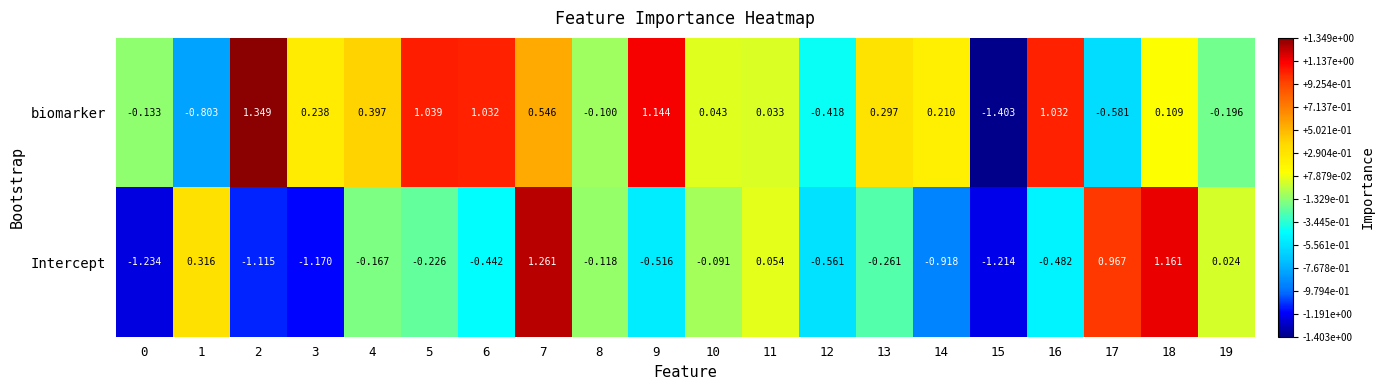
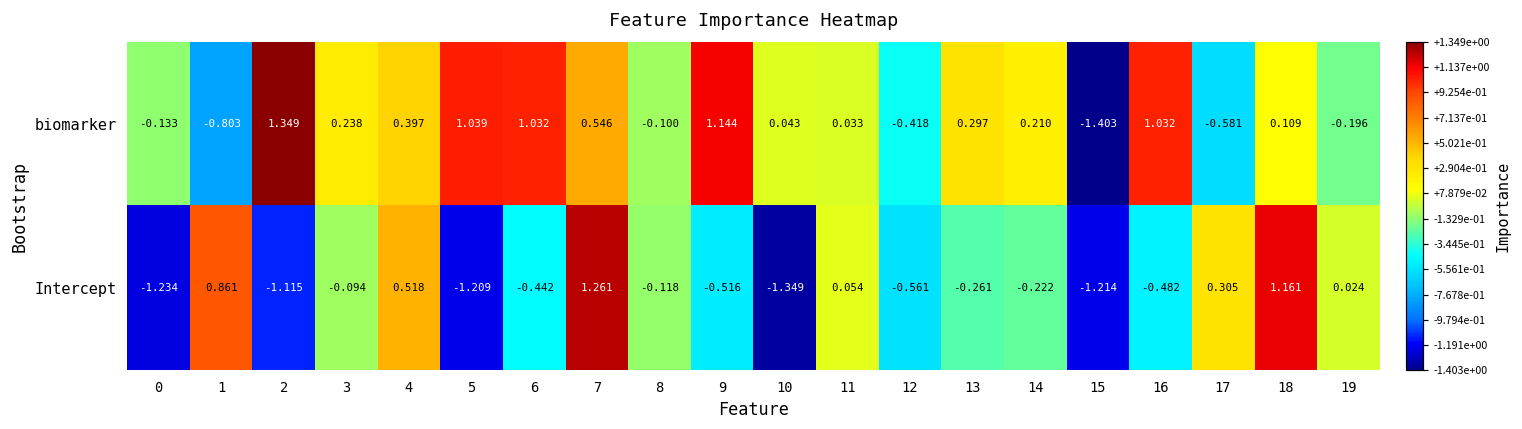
Intercept, 1: 0.316 -> 0.861
Intercept, 3: -1.170 -> -0.094
Intercept, 4: -0.167 -> 0.518
Intercept, 5: -0.226 -> -1.209
Intercept, 10: -0.091 -> -1.349
Intercept, 14: -0.918 -> -0.222
Intercept, 17: 0.967 -> 0.305
